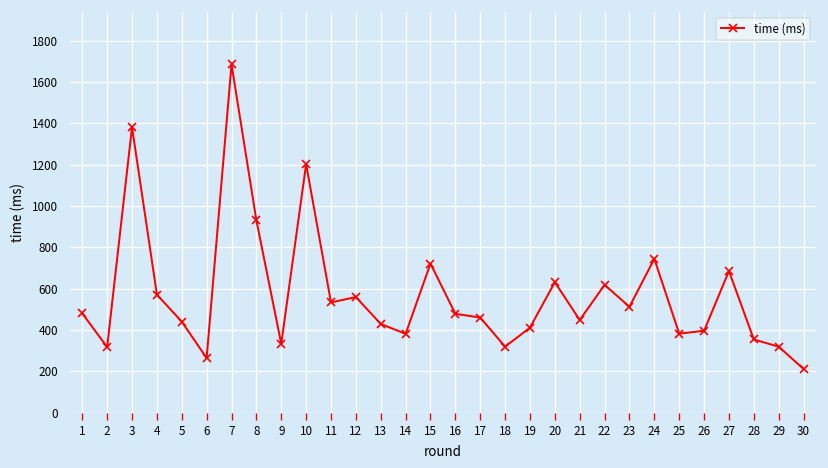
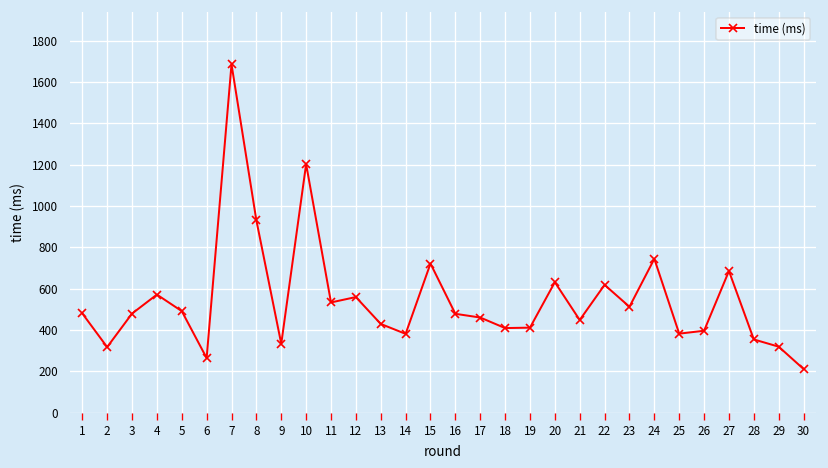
3: 1380 -> 480
5: 440 -> 490
18: 320 -> 410
